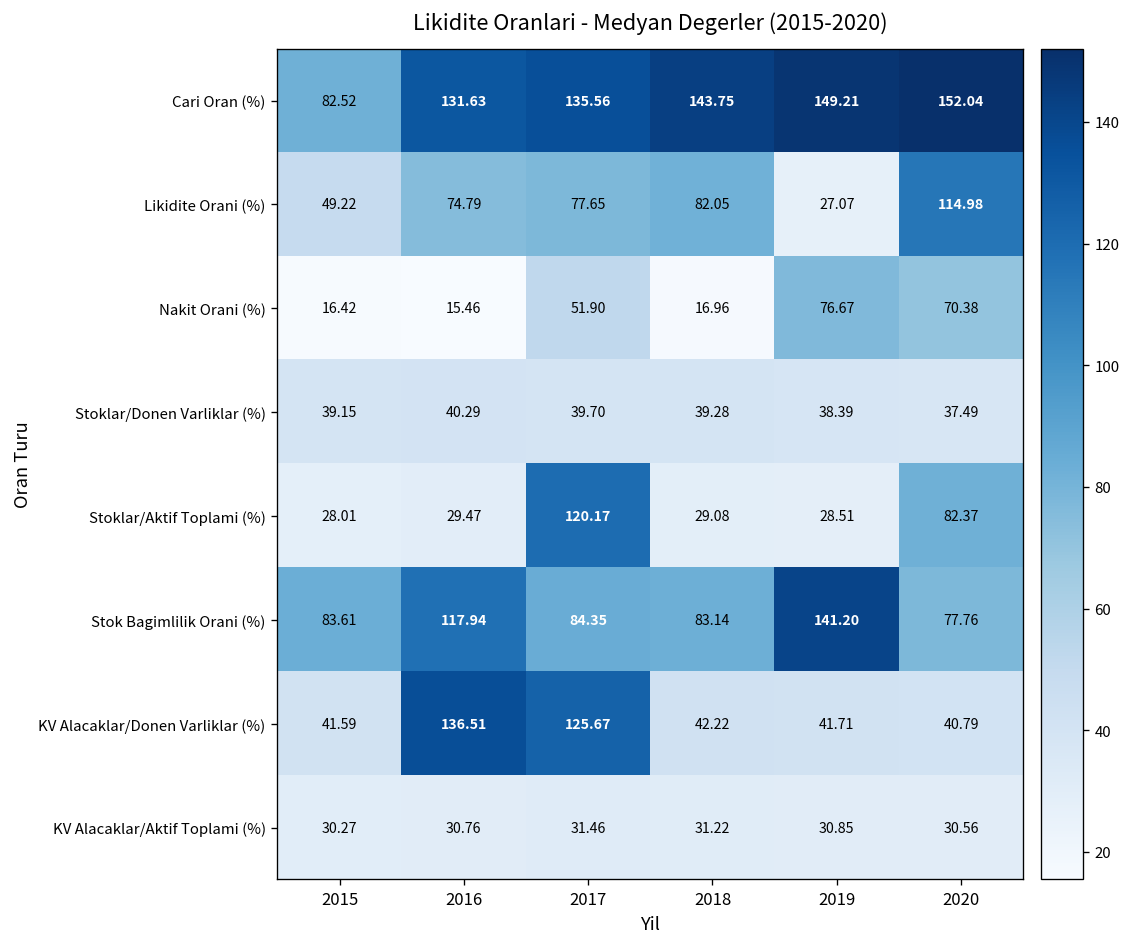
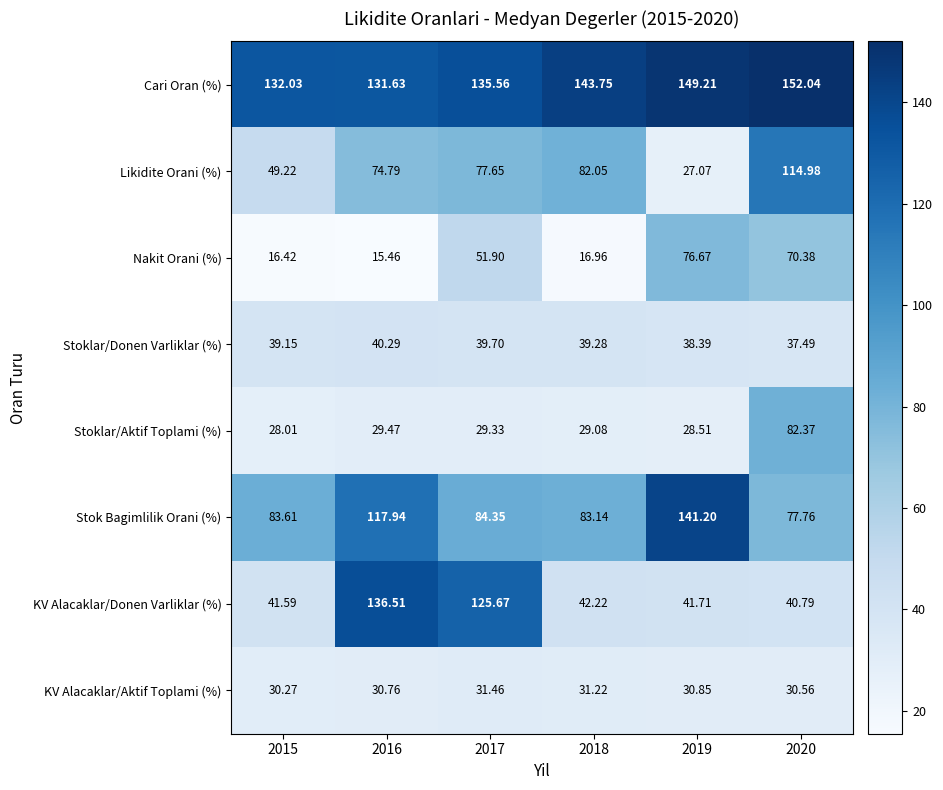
Cari Oran (%), 2015: 82.52 -> 132.03
Stoklar/Aktif Toplami (%), 2017: 120.17 -> 29.33
